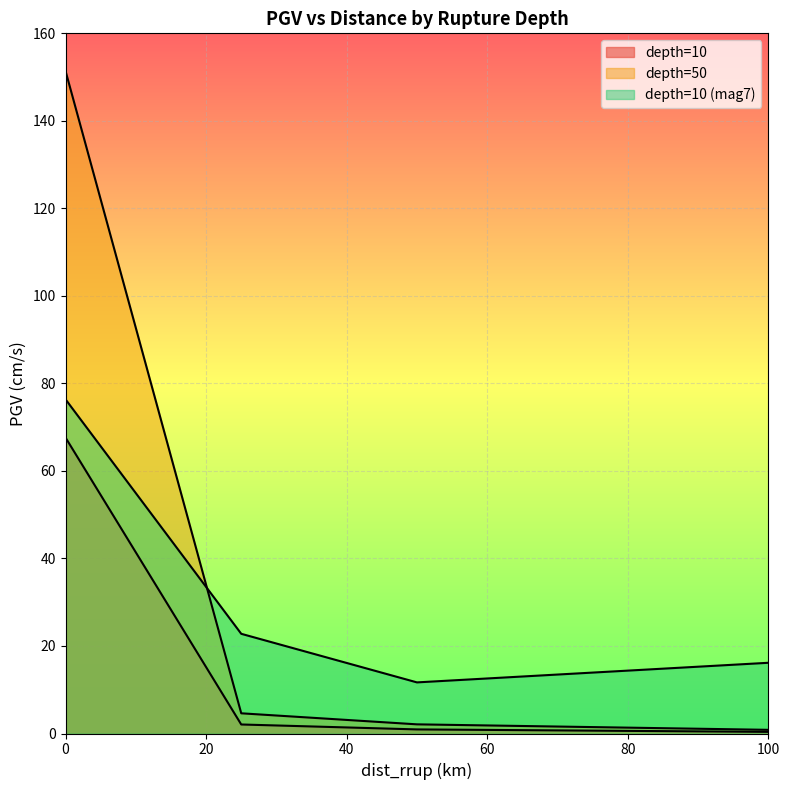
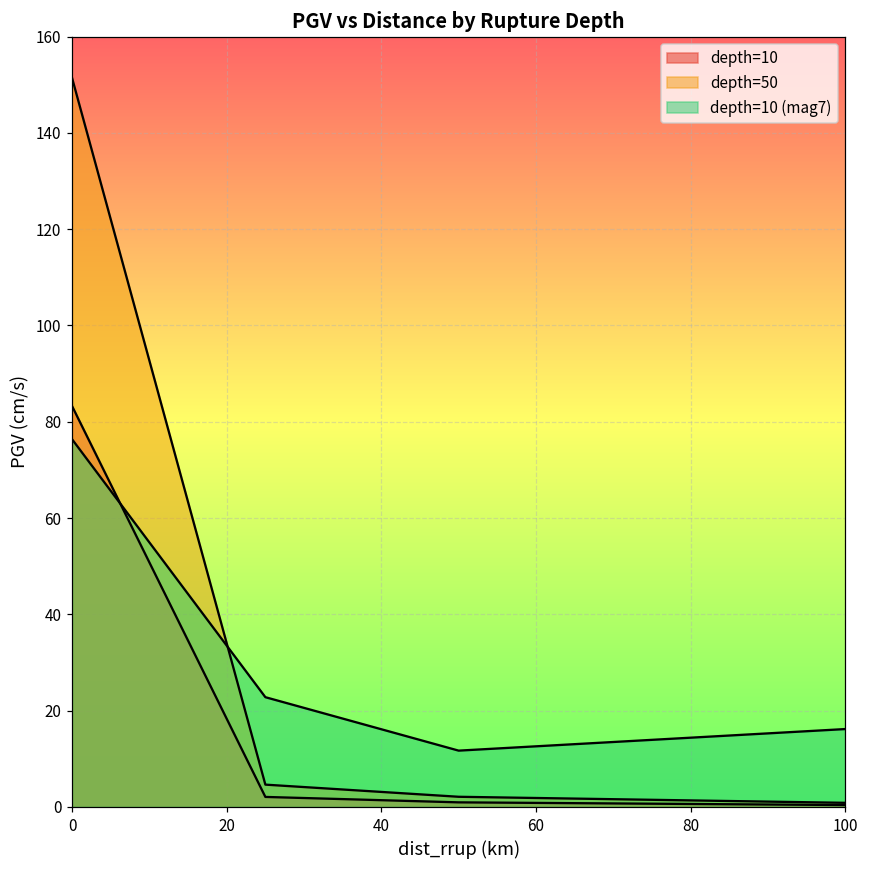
depth=10, 0: 68 -> 83
